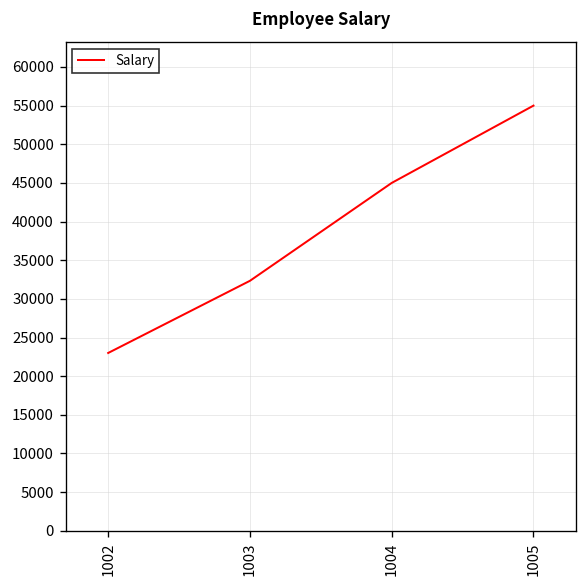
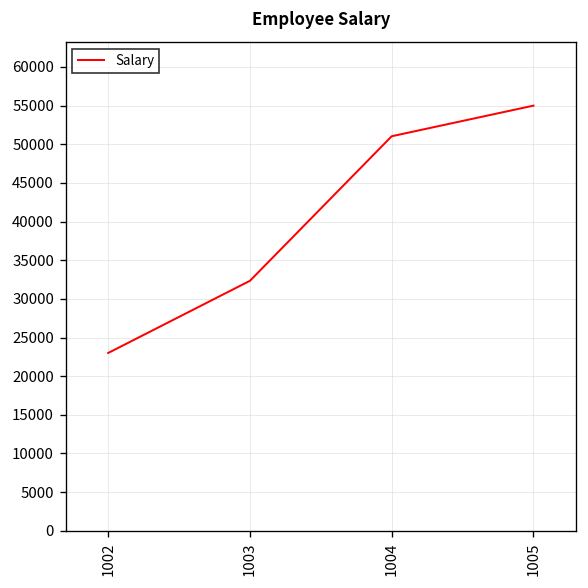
1004: 45000 -> 51000
